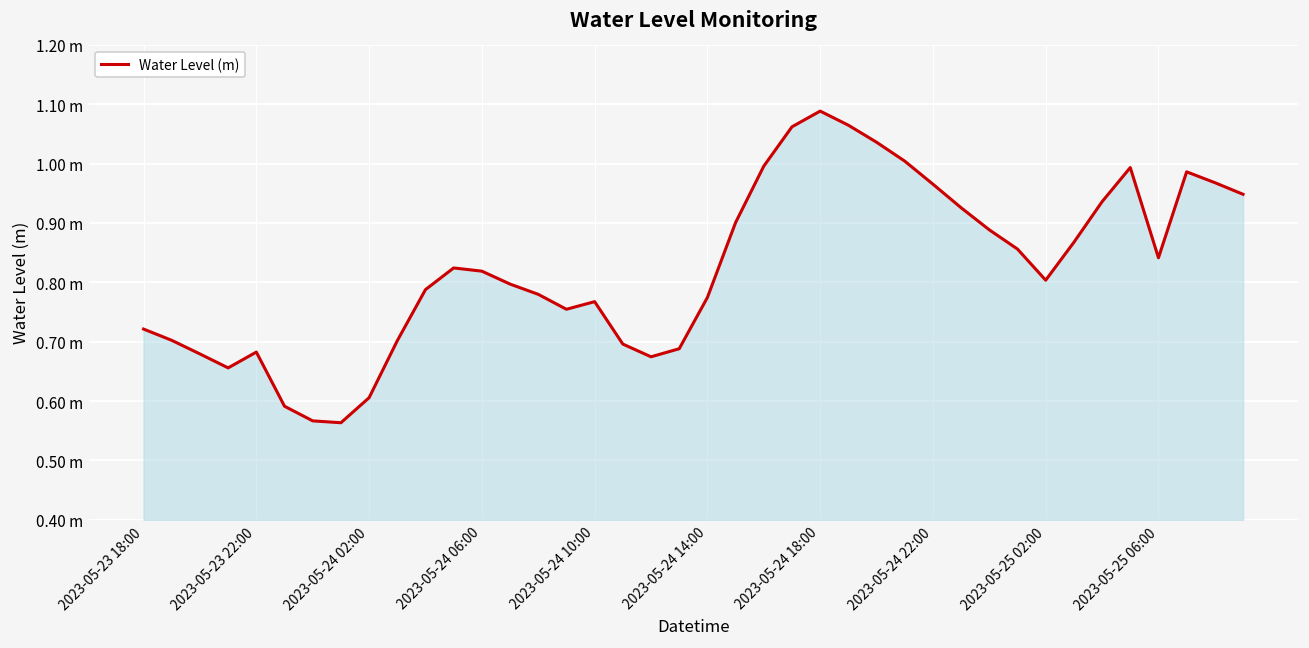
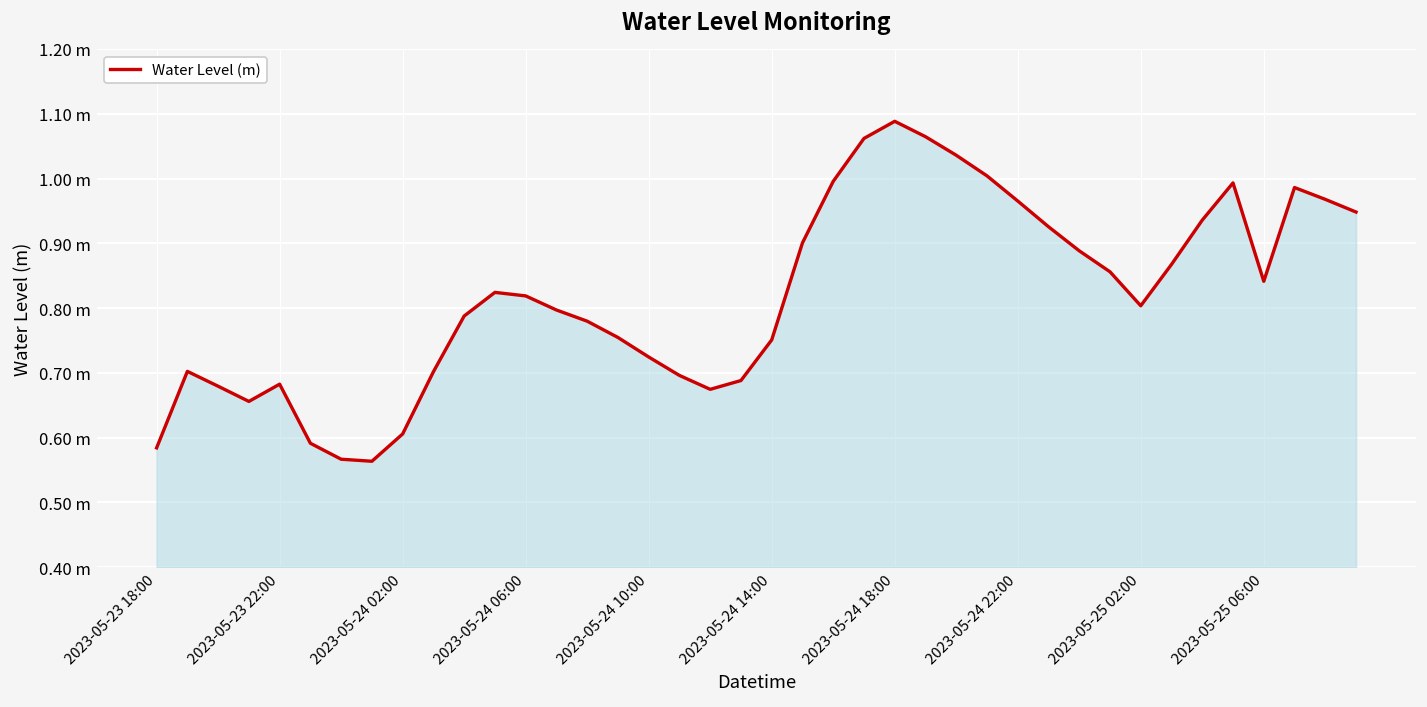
2023-05-23 18:00: 0.72 m -> 0.58 m
2023-05-24 10:00: 0.77 m -> 0.72 m
2023-05-24 14:00: 0.77 m -> 0.75 m
